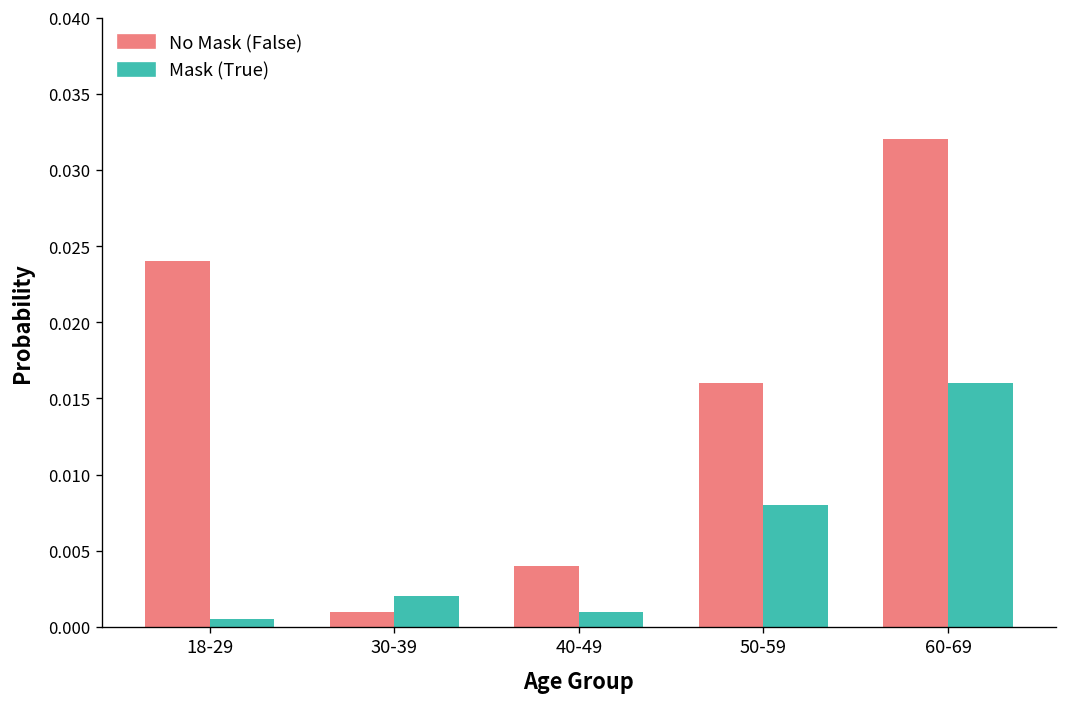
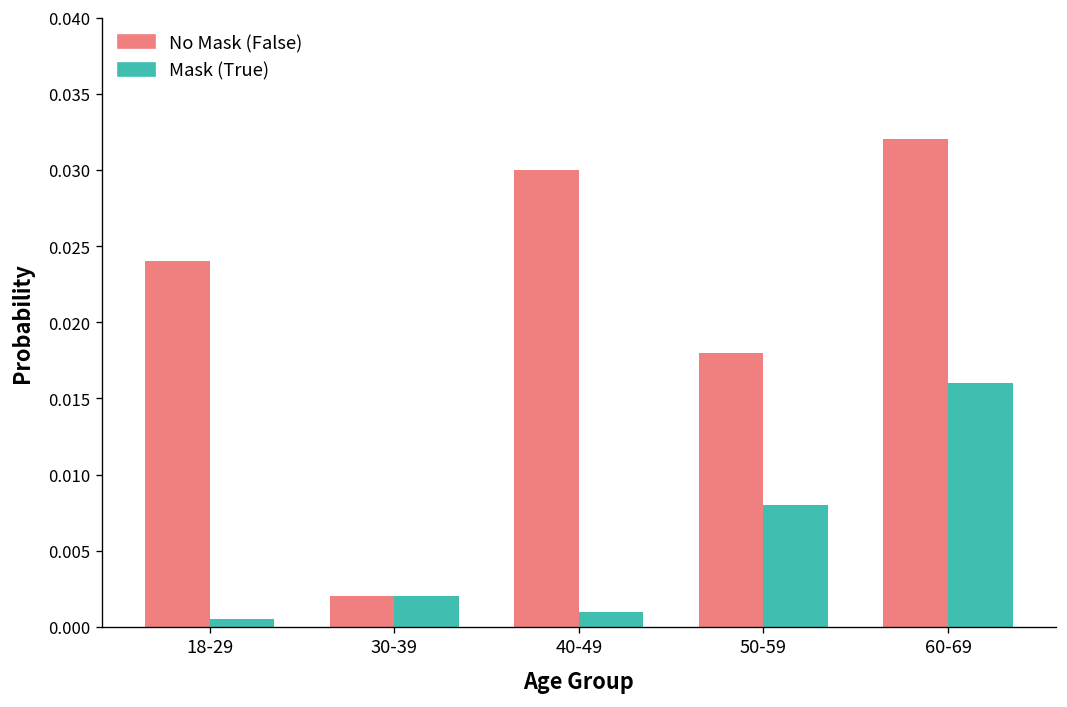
No Mask (False), 30-39: 0.001 -> 0.002
No Mask (False), 40-49: 0.004 -> 0.030
No Mask (False), 50-59: 0.016 -> 0.018
